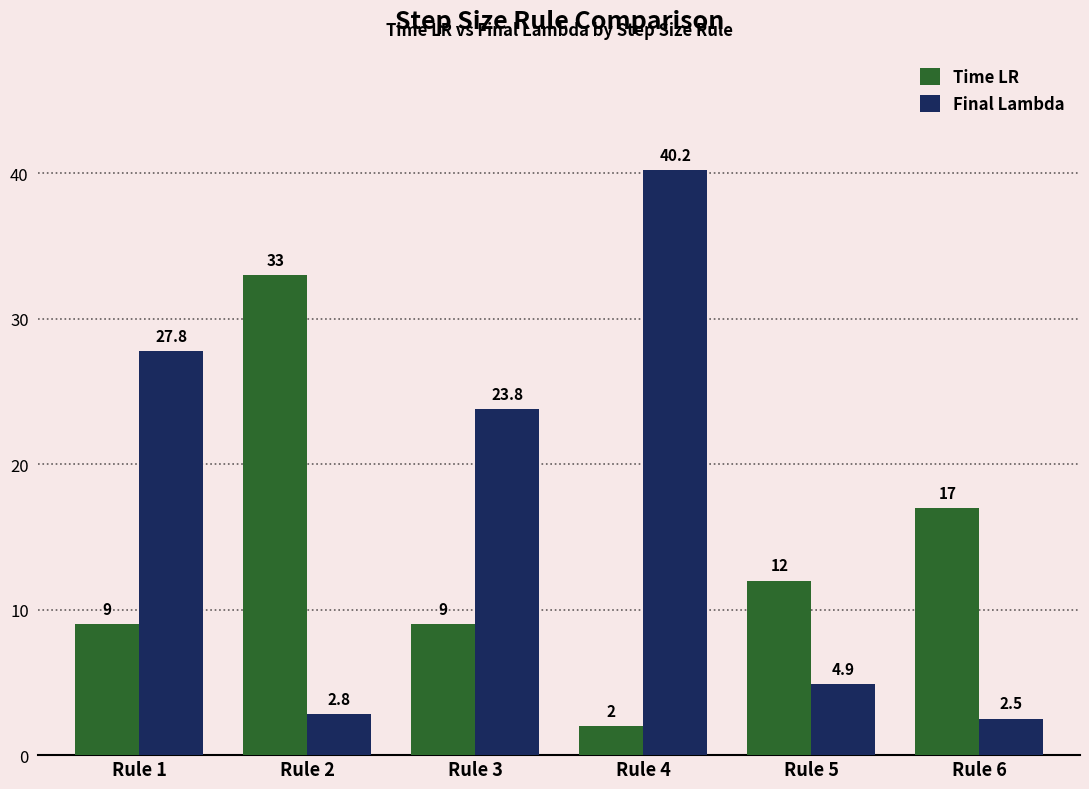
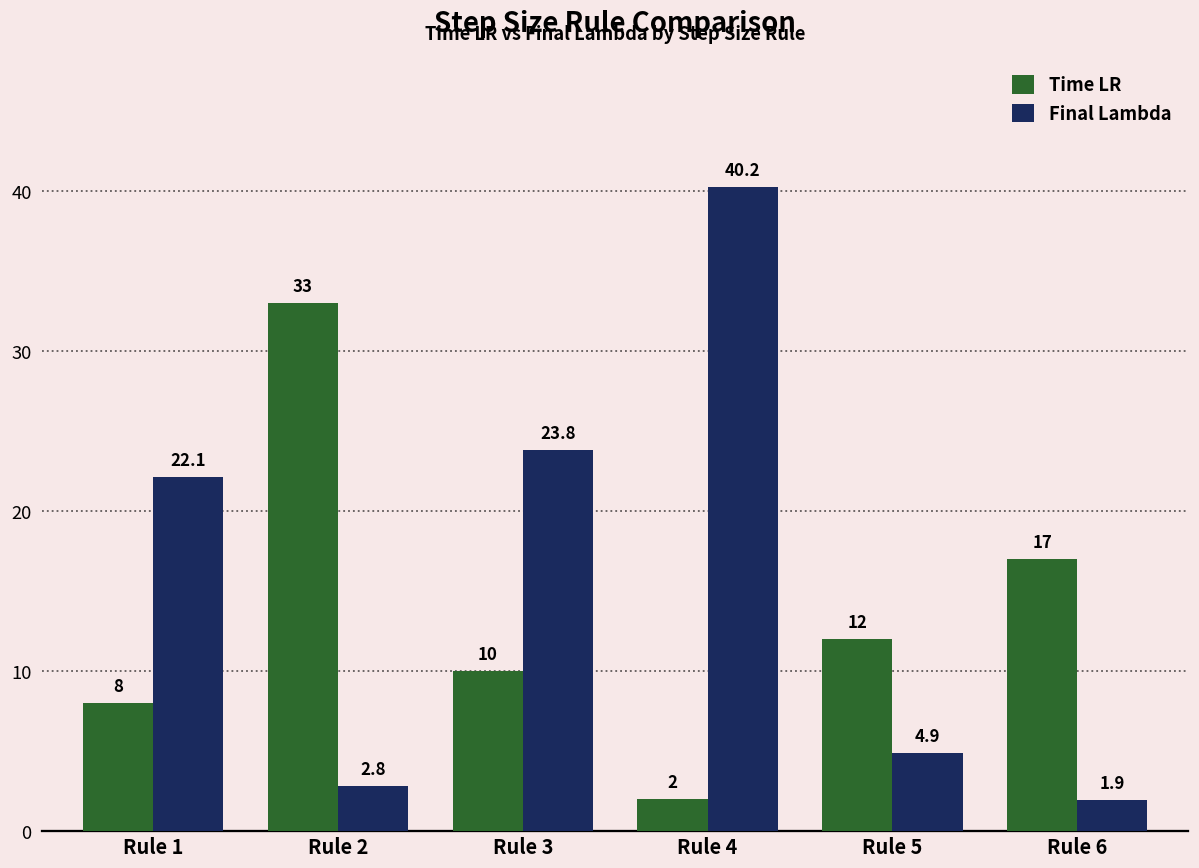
Time LR, Rule 1: 9 -> 8
Final Lambda, Rule 1: 27.8 -> 22.1
Time LR, Rule 3: 9 -> 10
Final Lambda, Rule 6: 2.5 -> 1.9
